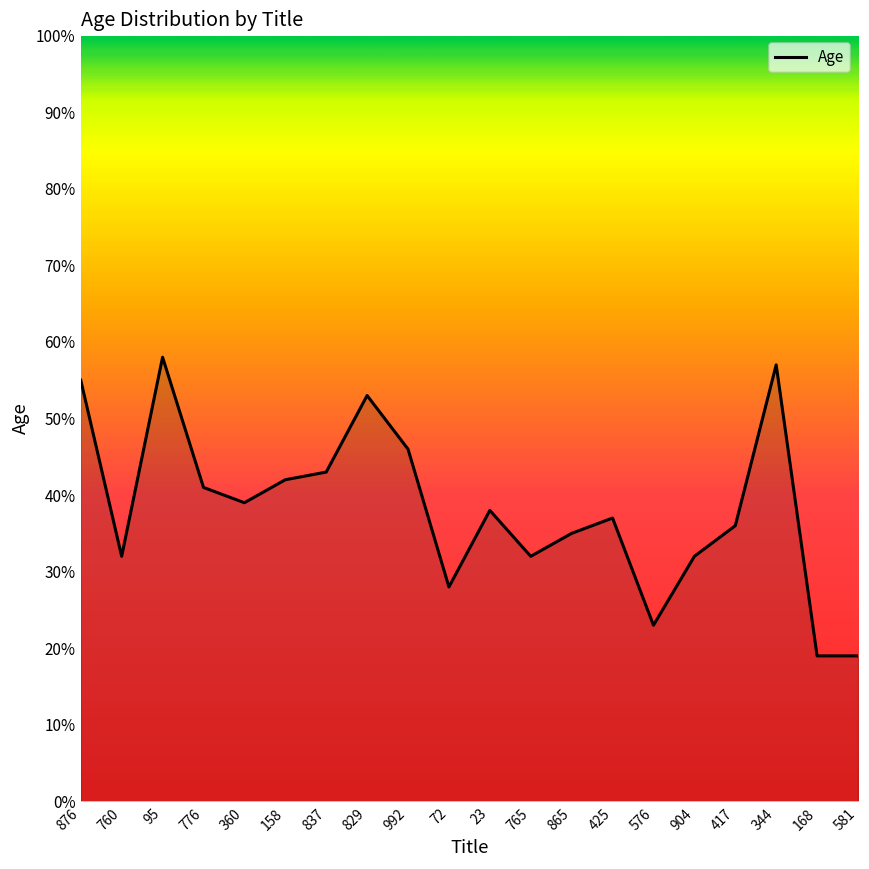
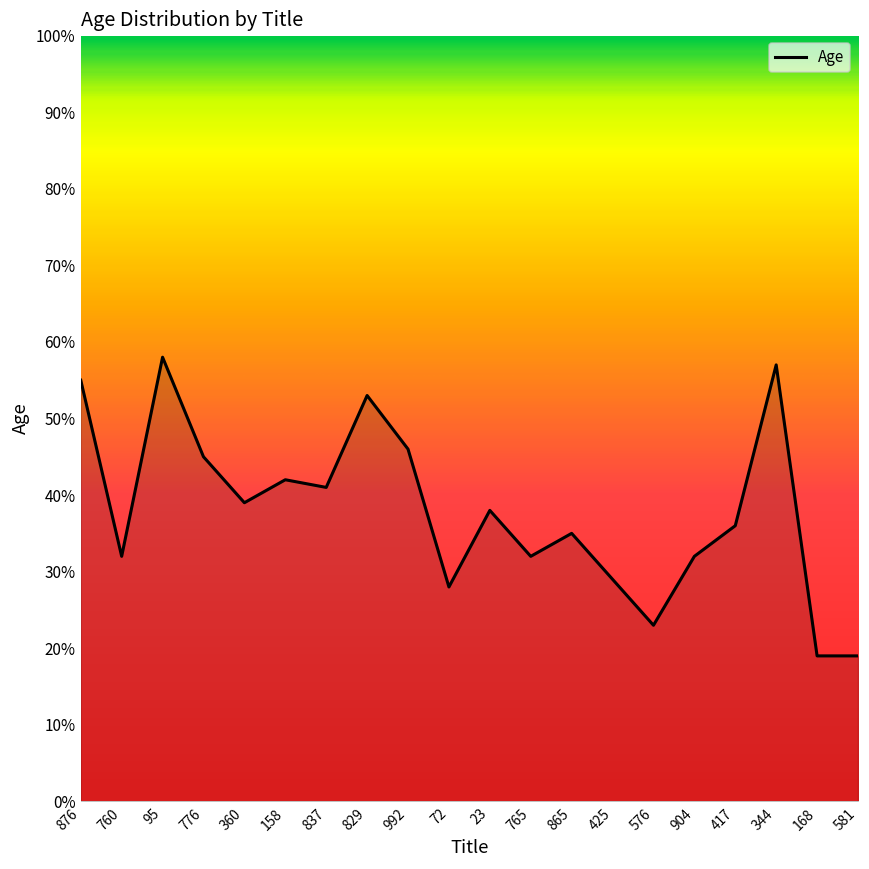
776: 41% -> 45%
837: 43% -> 41%
425: 37% -> 29%
